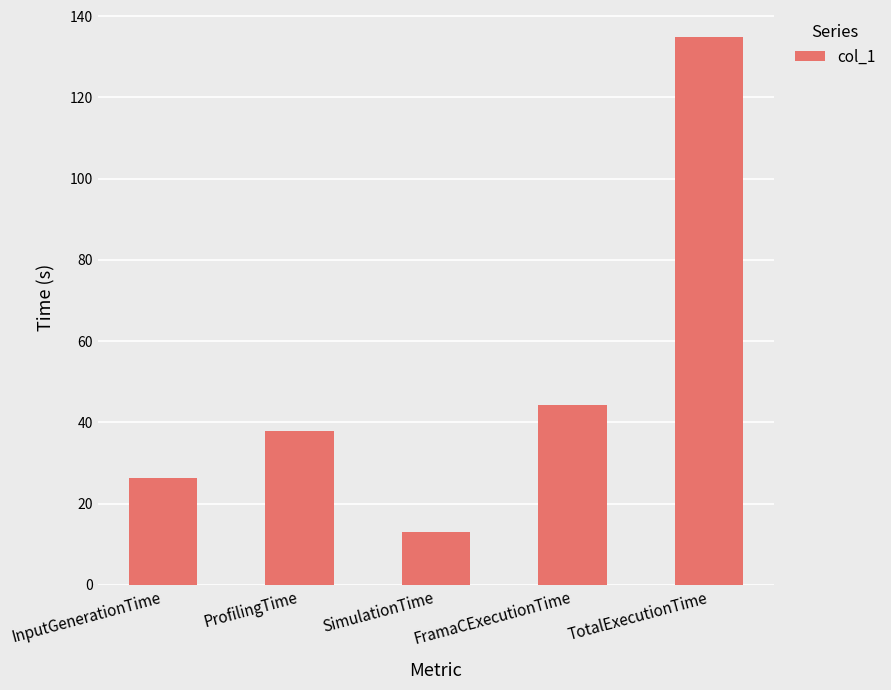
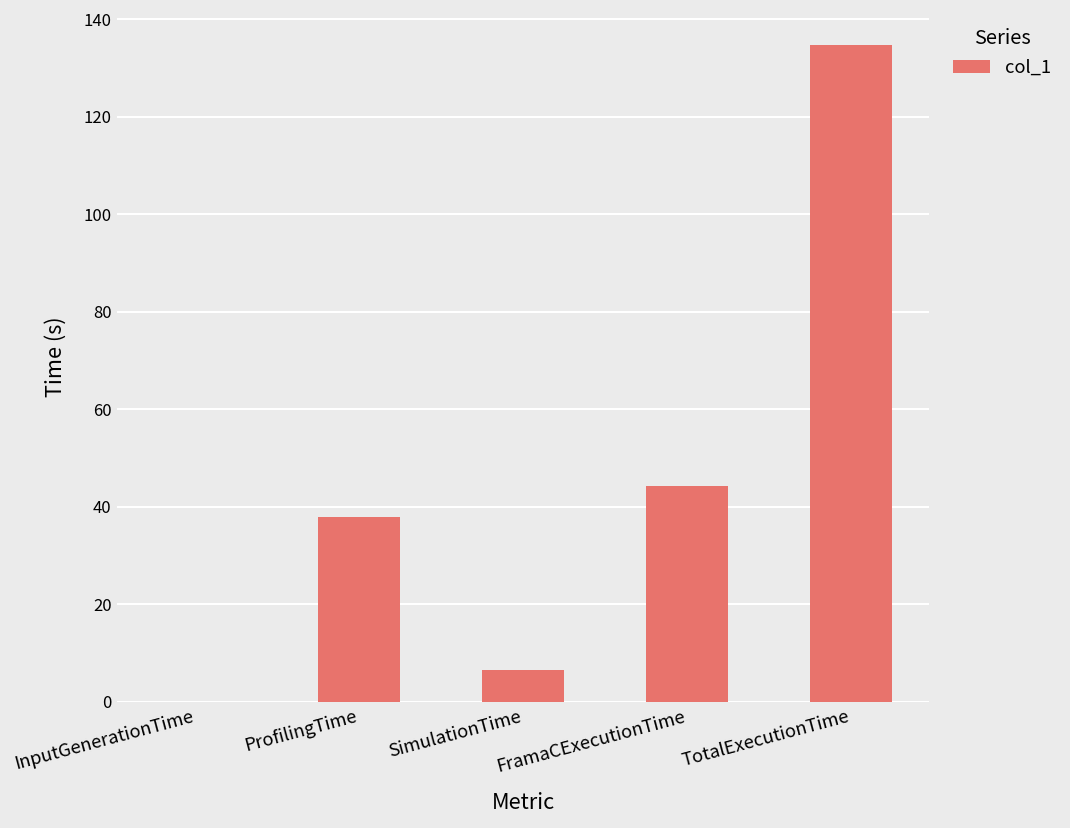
InputGenerationTime: 26 -> 0
SimulationTime: 13 -> 7
